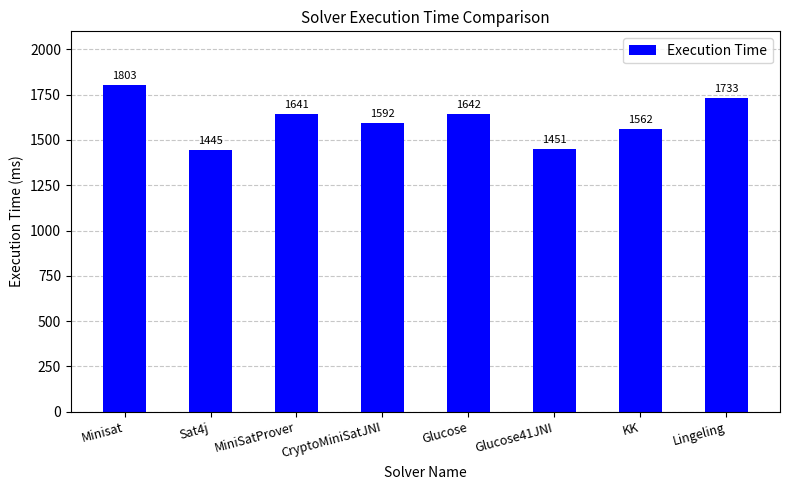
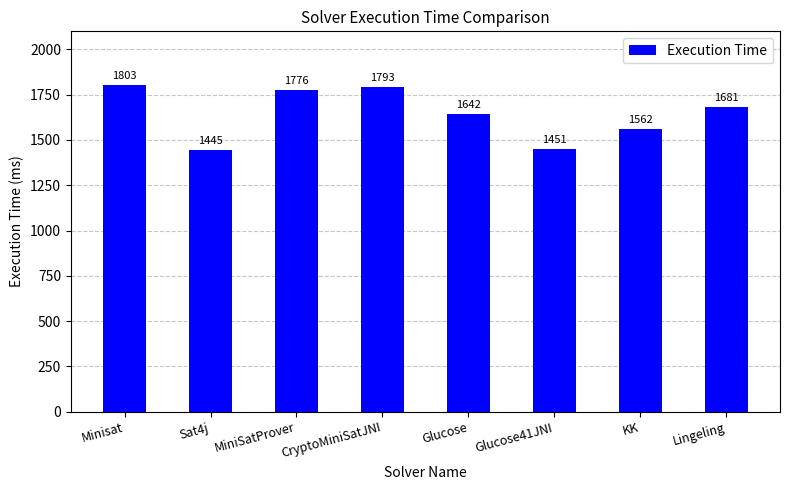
MiniSatProver: 1641 -> 1776
CryptoMiniSatJNI: 1592 -> 1793
Lingeling: 1733 -> 1681
